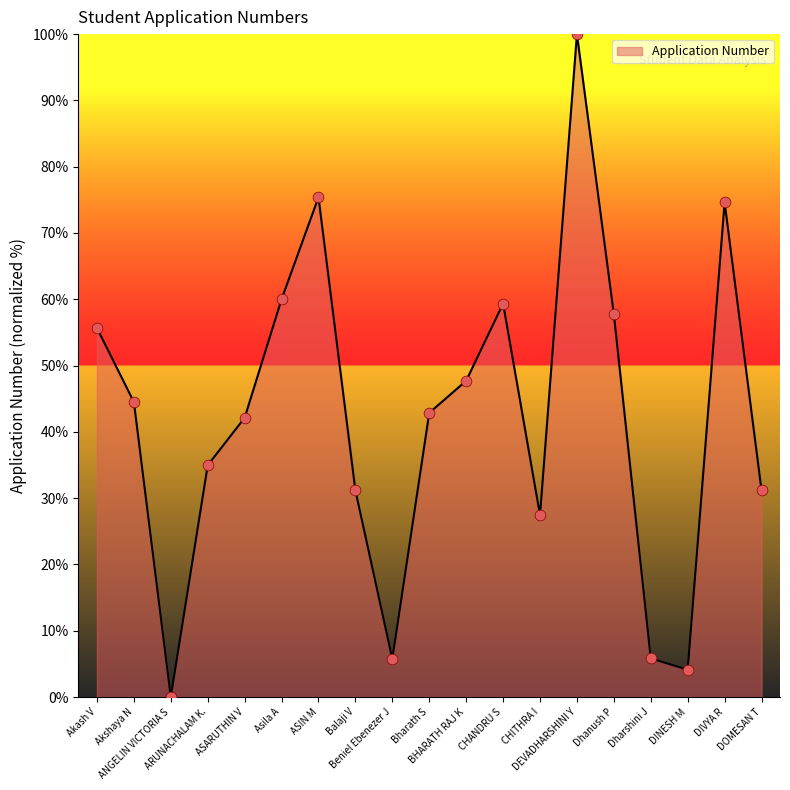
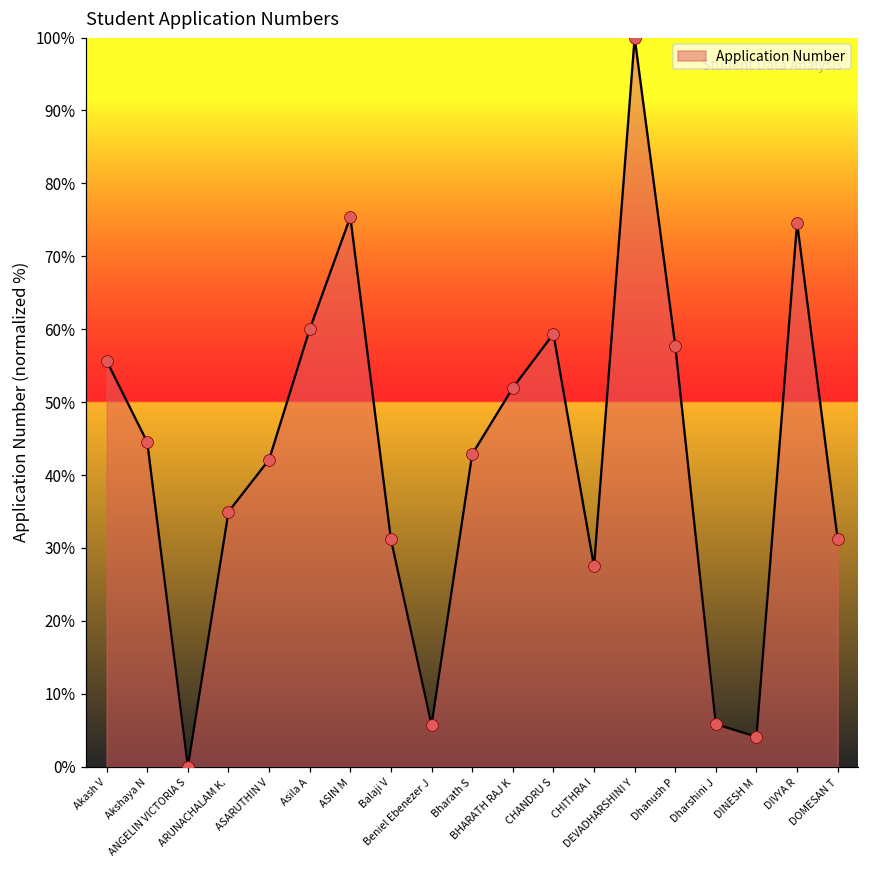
BHARATH RAJ K: 48% -> 52%
